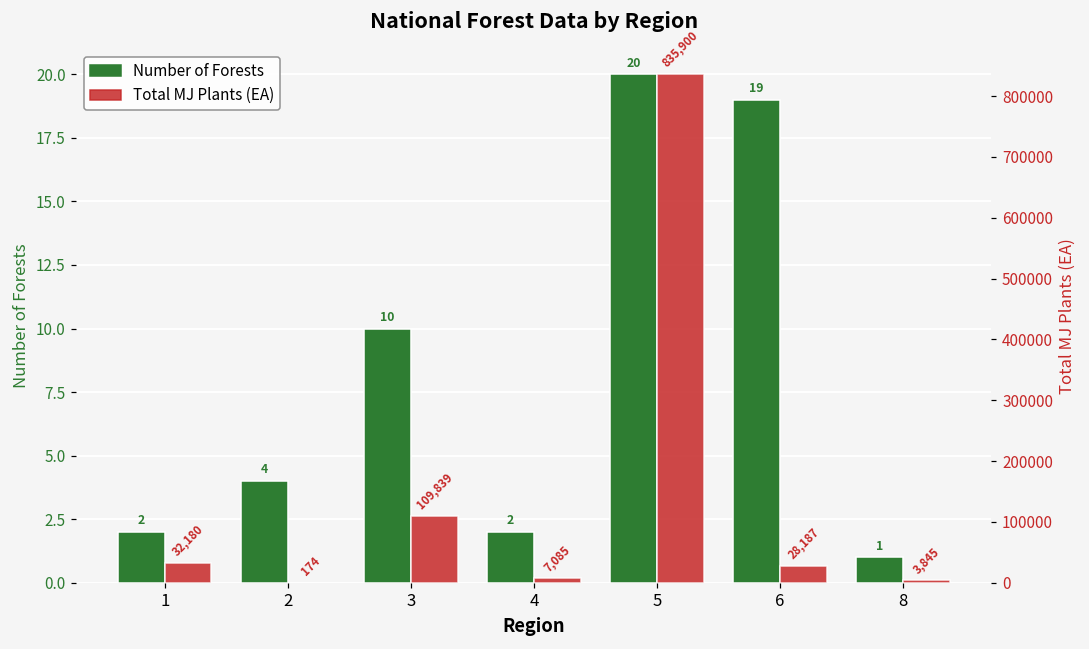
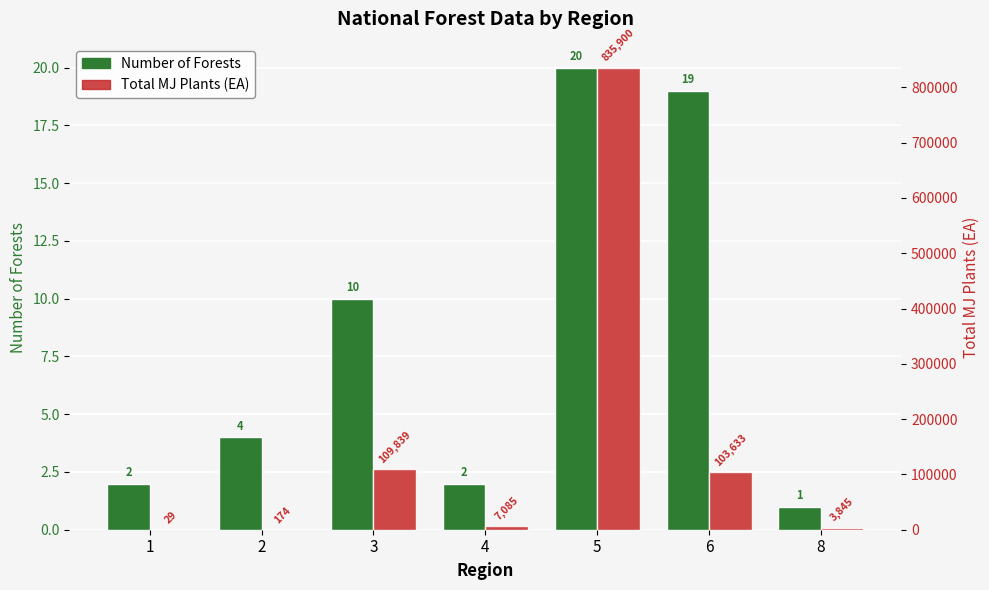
Total MJ Plants (EA), 1: 32,180 -> 29
Total MJ Plants (EA), 6: 28,187 -> 103,633
